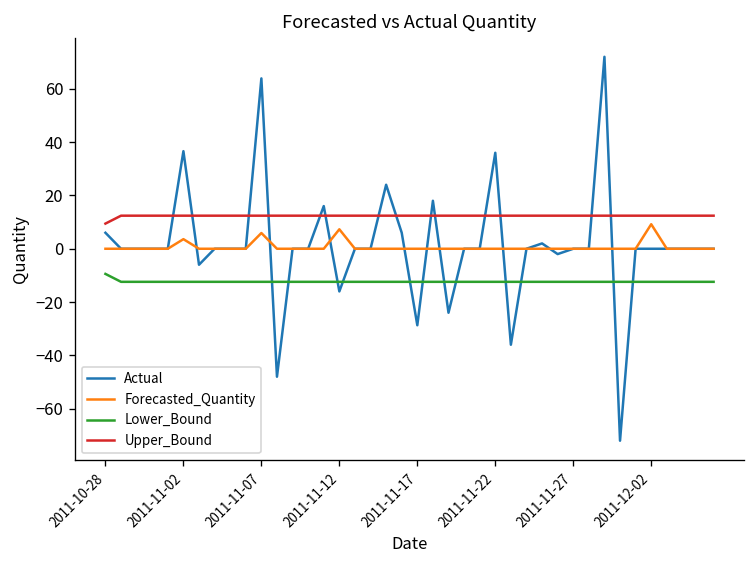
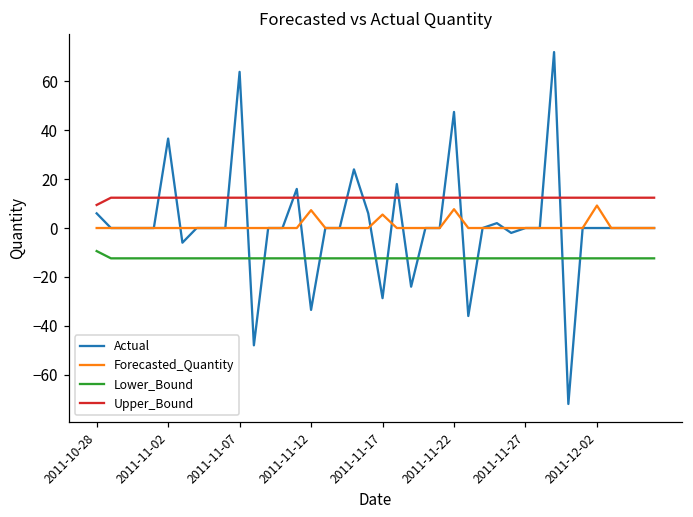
Forecasted_Quantity, 2011-11-02: 4 -> 0
Forecasted_Quantity, 2011-11-07: 6 -> 0
Actual, 2011-11-12: -16 -> -34
Forecasted_Quantity, 2011-11-17: 0 -> 6
Actual, 2011-11-22: 36 -> 48
Forecasted_Quantity, 2011-11-22: 0 -> 8
